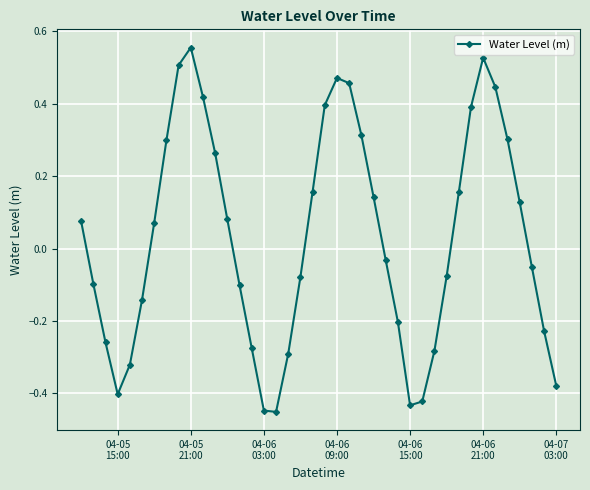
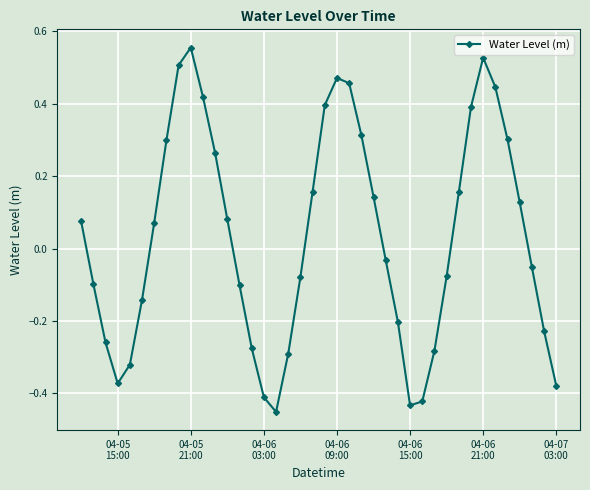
04-05 15:00: -0.40 -> -0.37
04-06 03:00: -0.45 -> -0.41
